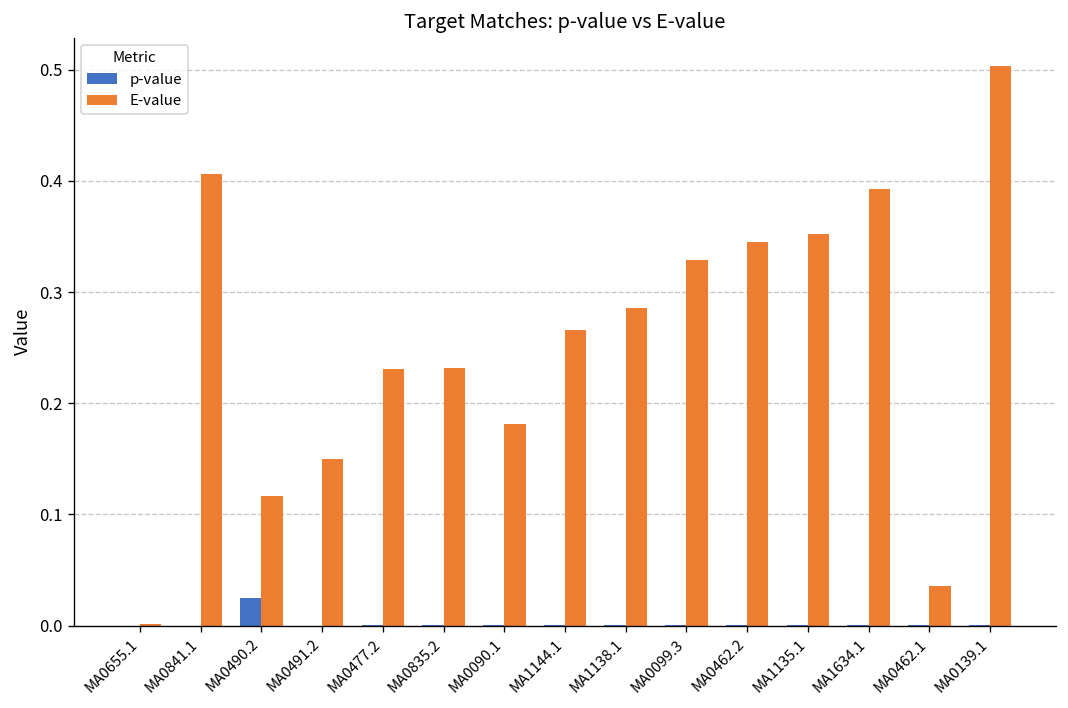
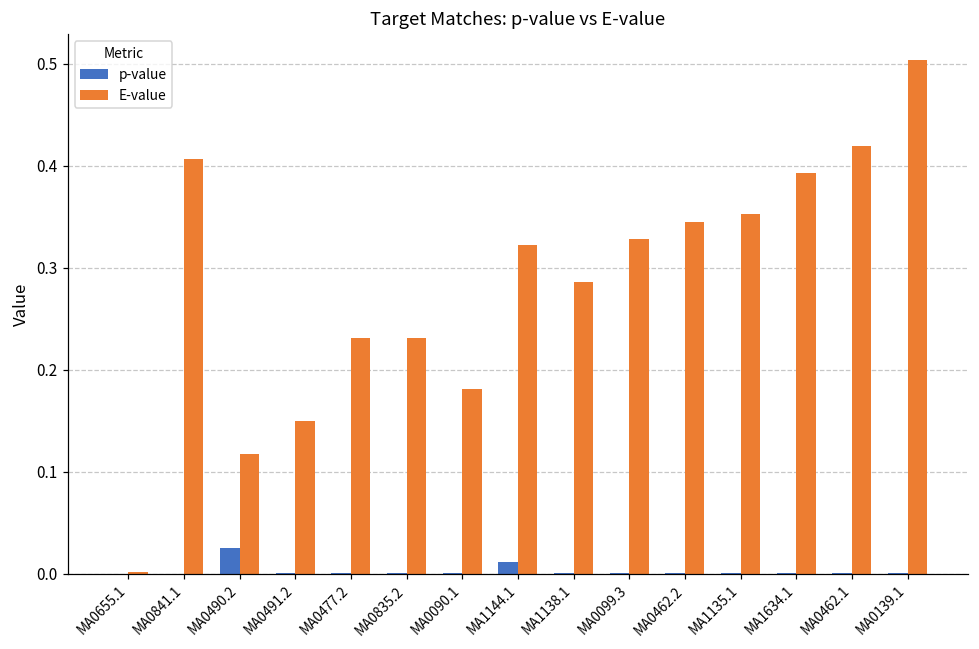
p-value, MA1144.1: 0.00 -> 0.01
E-value, MA1144.1: 0.27 -> 0.32
E-value, MA0462.1: 0.04 -> 0.42
